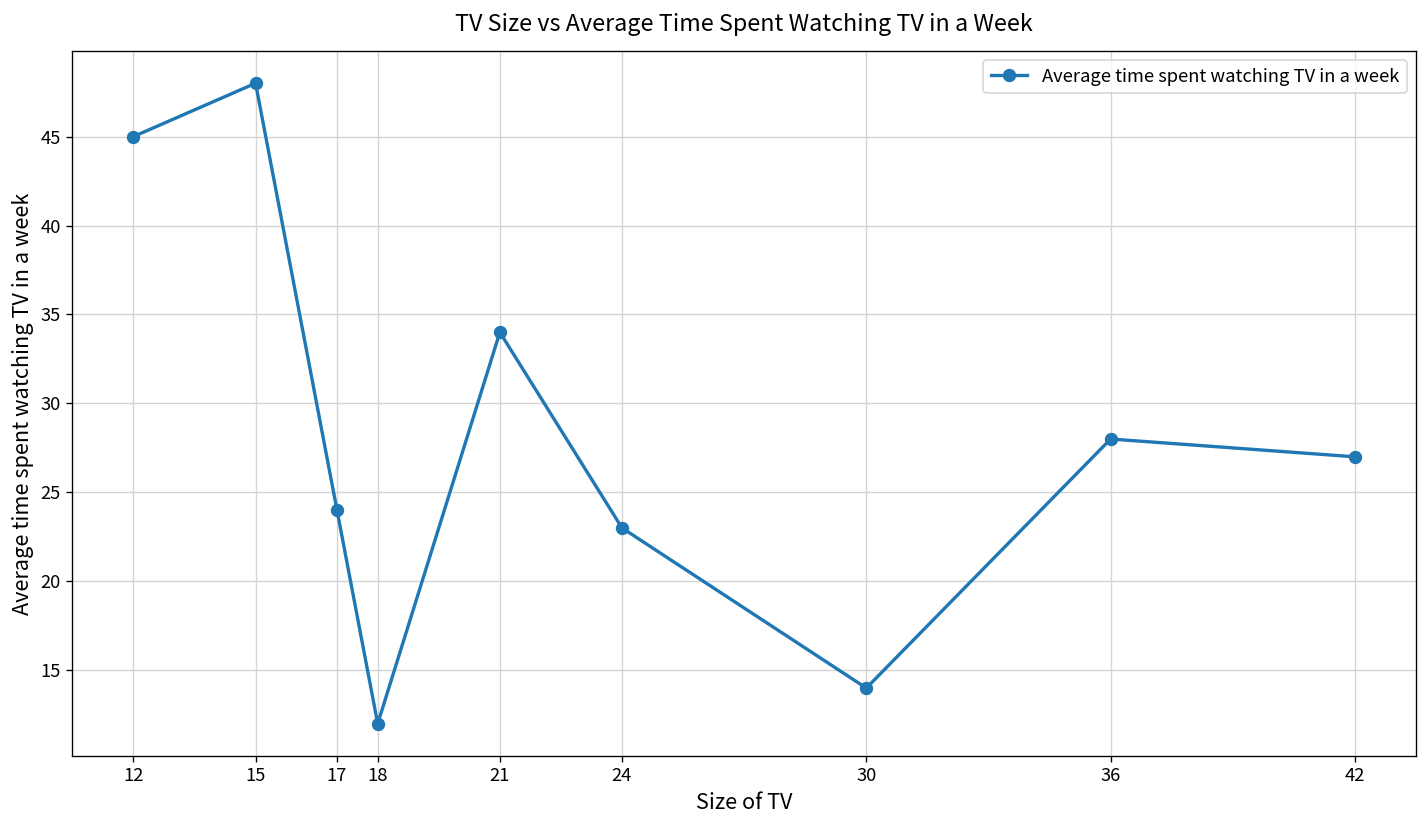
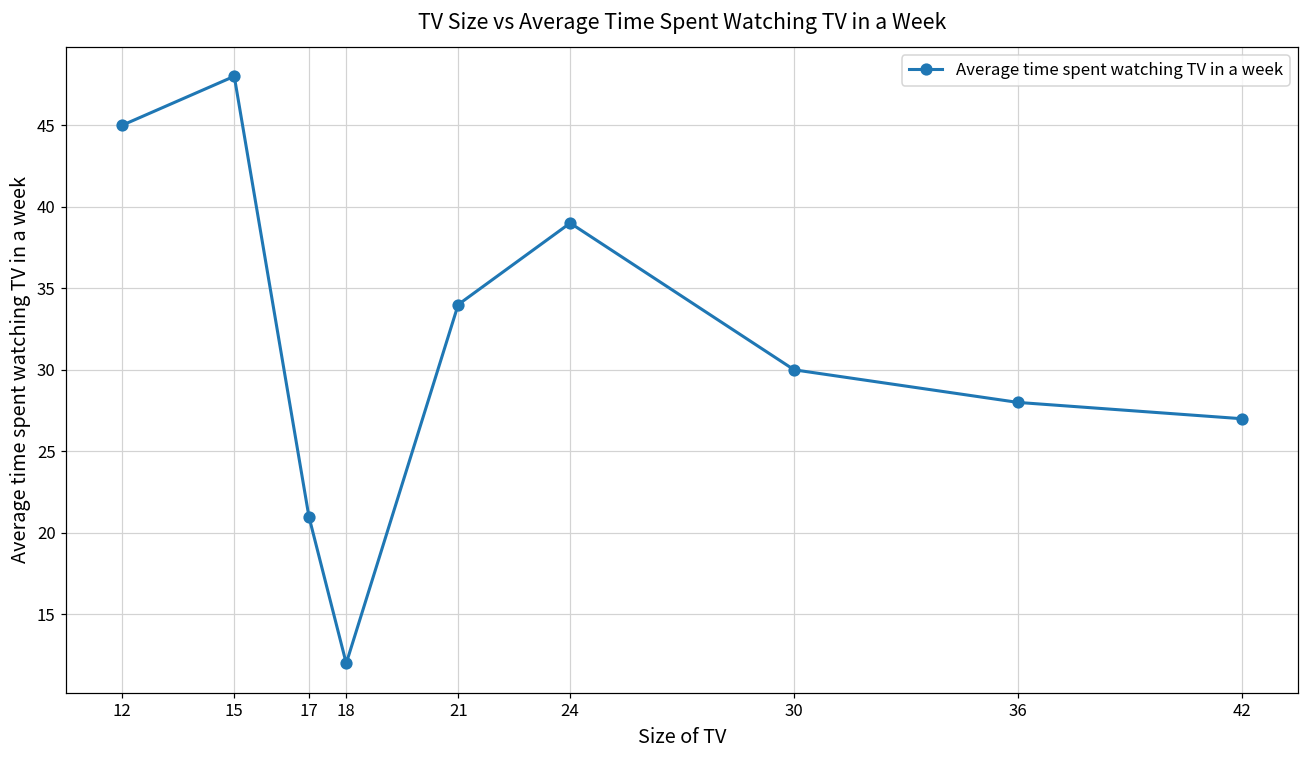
17: 24 -> 21
24: 23 -> 39
30: 14 -> 30
